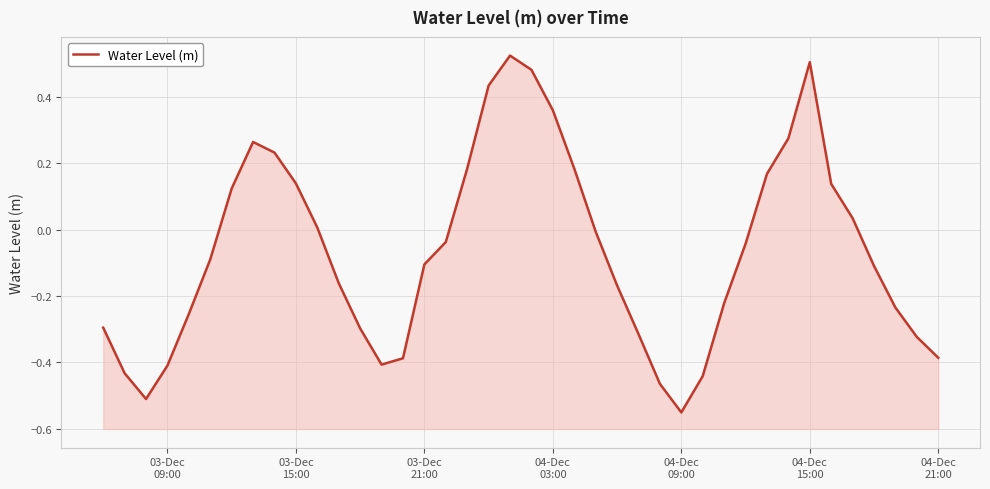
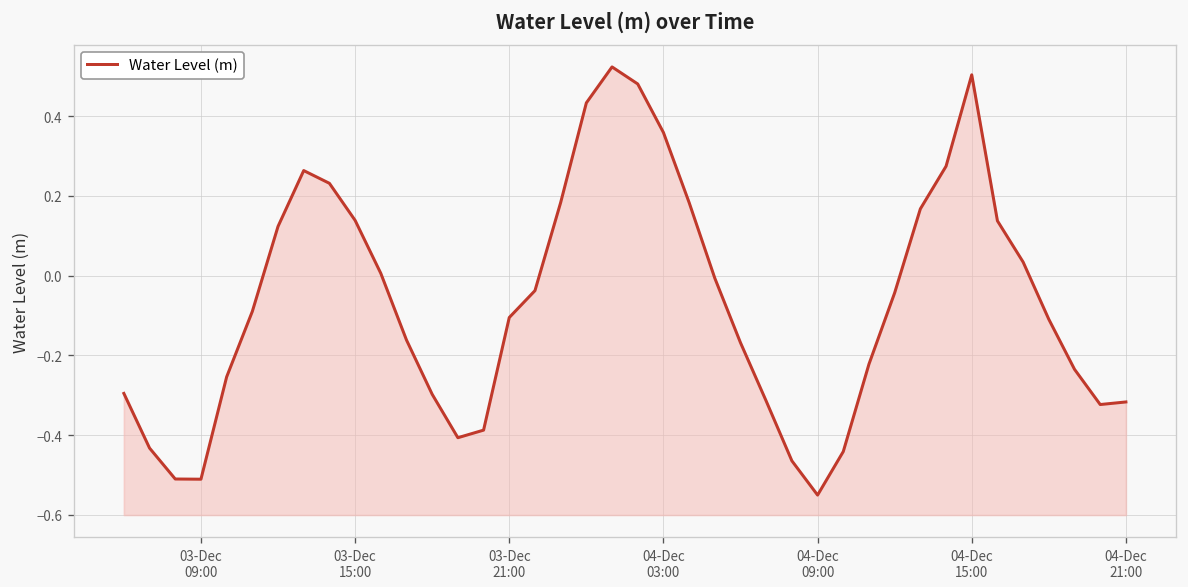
03-Dec 09:00: -0.41 -> -0.51
04-Dec 21:00: -0.39 -> -0.32
